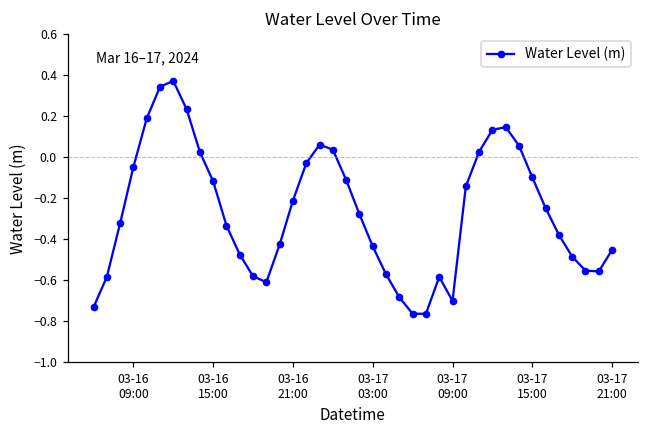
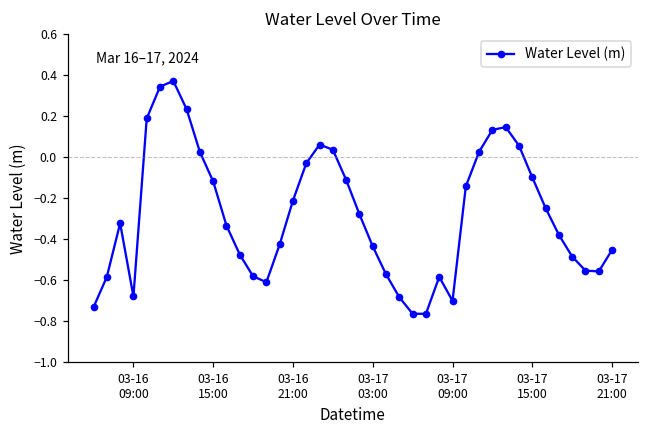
03-16 09:00: -0.05 -> -0.68
